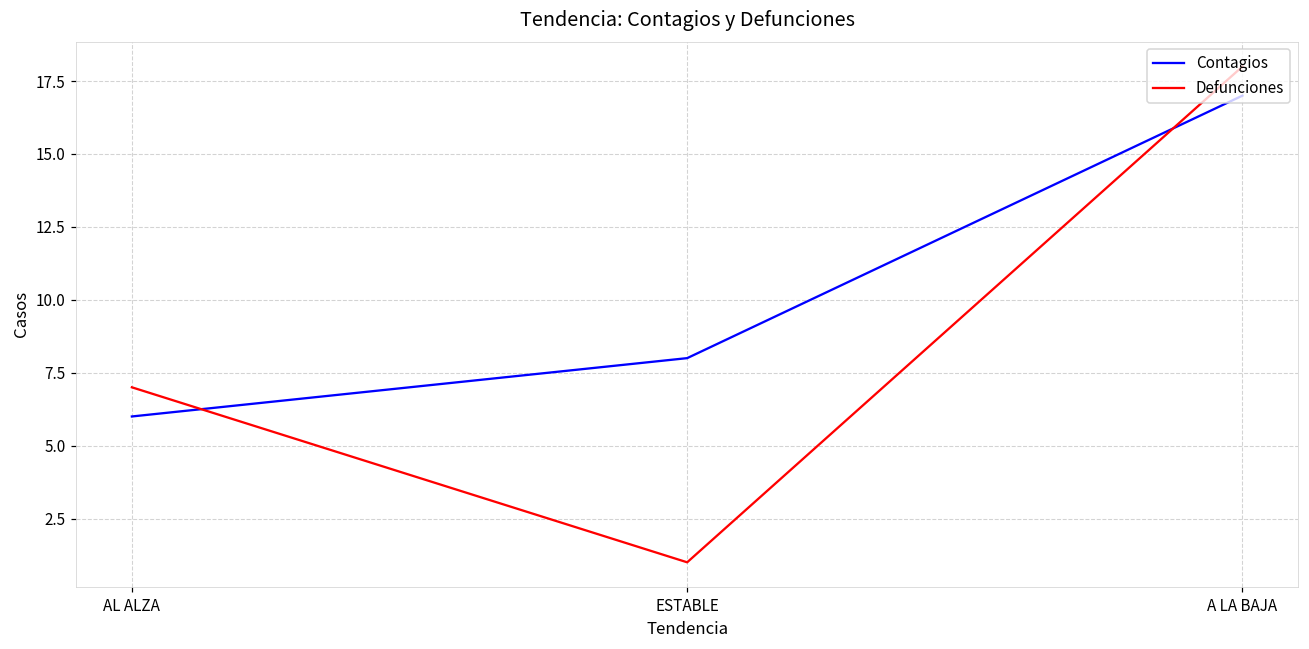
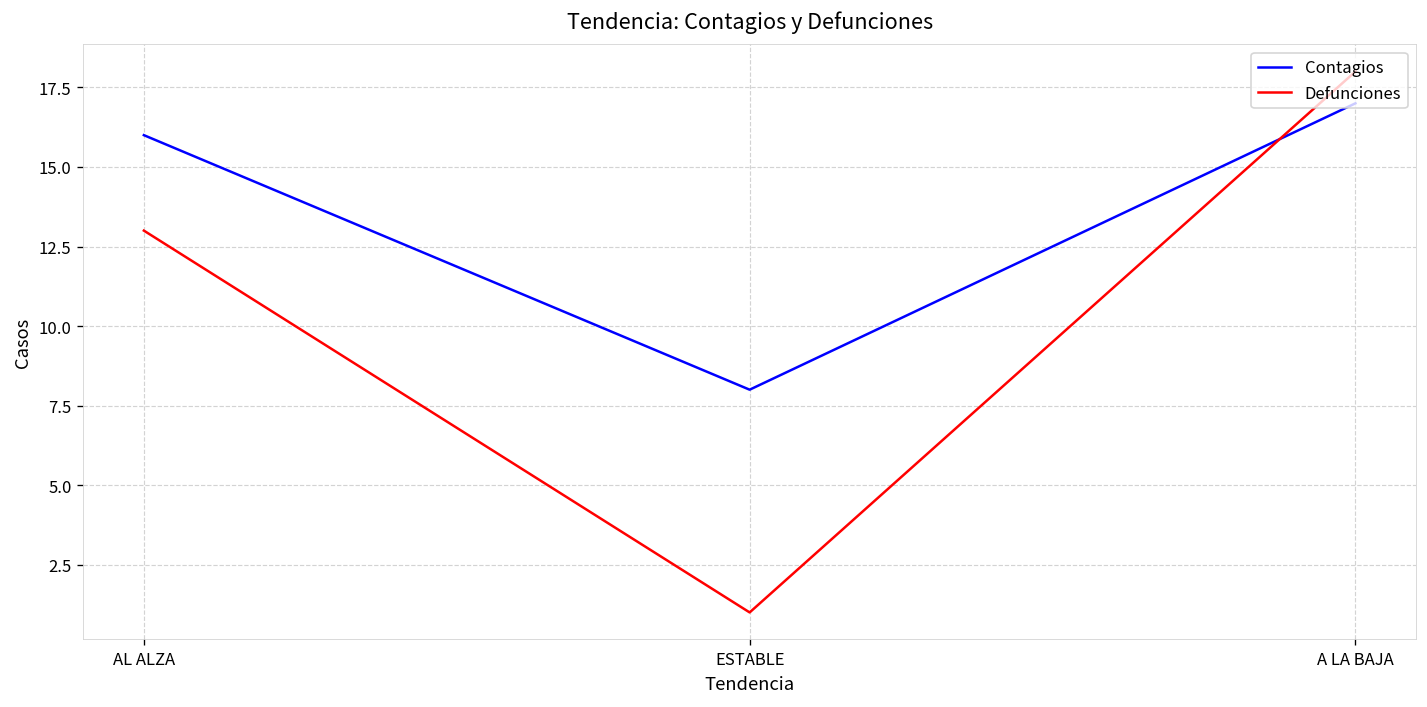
Contagios, AL ALZA: 6 -> 16
Defunciones, AL ALZA: 7 -> 13
